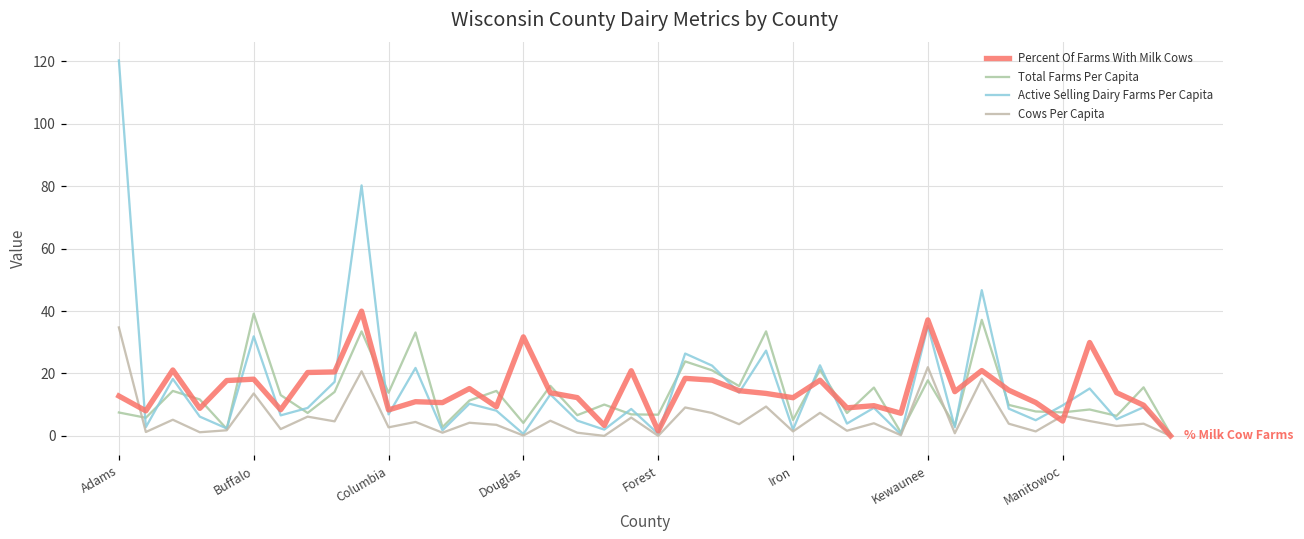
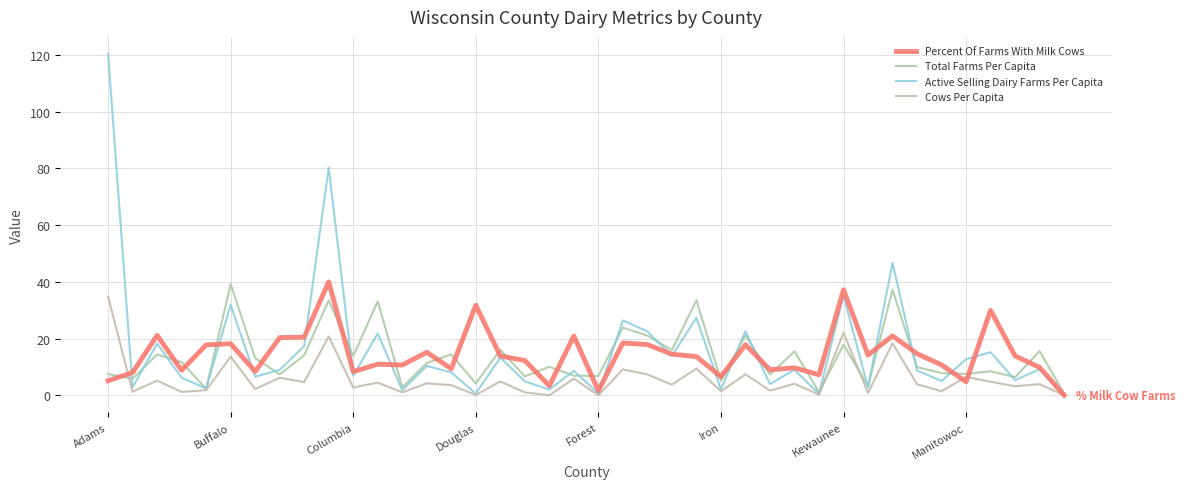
Percent Of Farms With Milk Cows, Adams: 13 -> 5
Percent Of Farms With Milk Cows, Iron: 12 -> 7
Active Selling Dairy Farms Per Capita, Manitowoc: 10 -> 13
